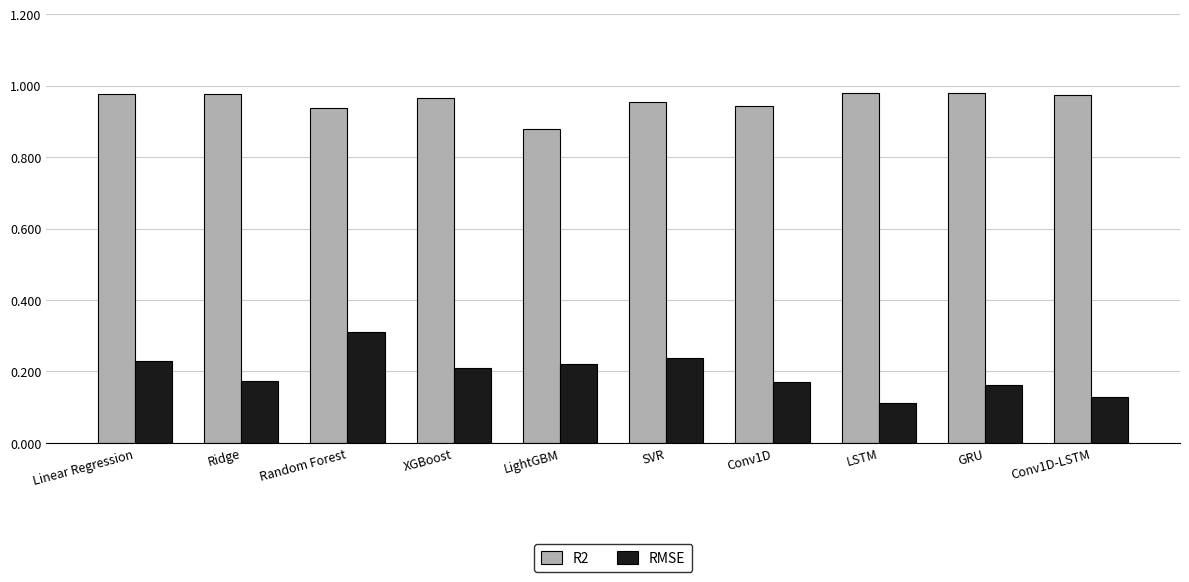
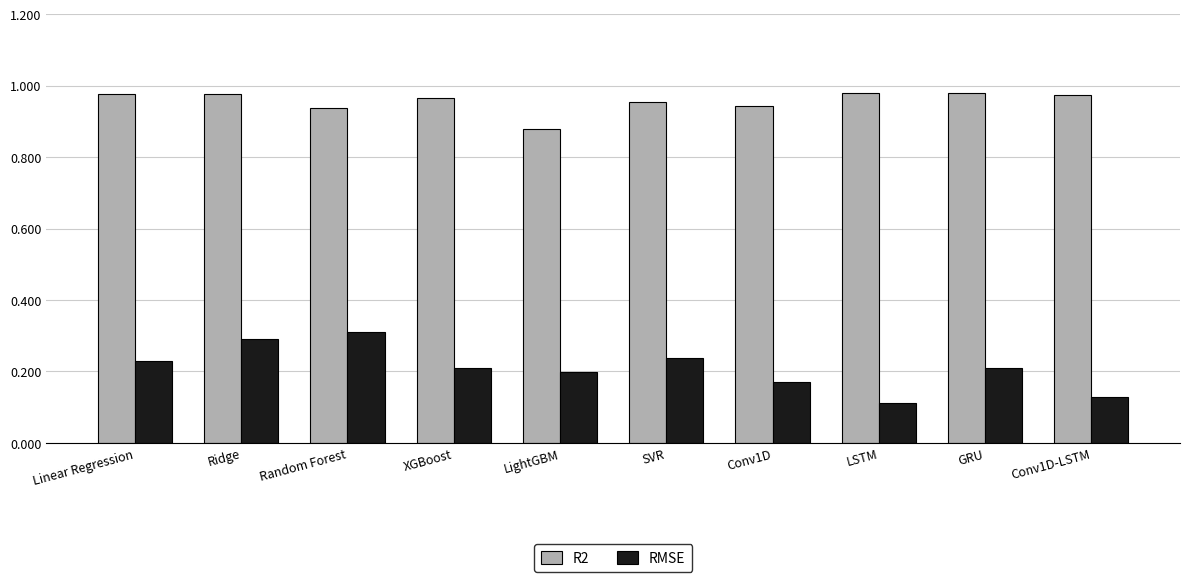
RMSE, Ridge: 0.17 -> 0.29
RMSE, LightGBM: 0.22 -> 0.20
RMSE, GRU: 0.16 -> 0.21
